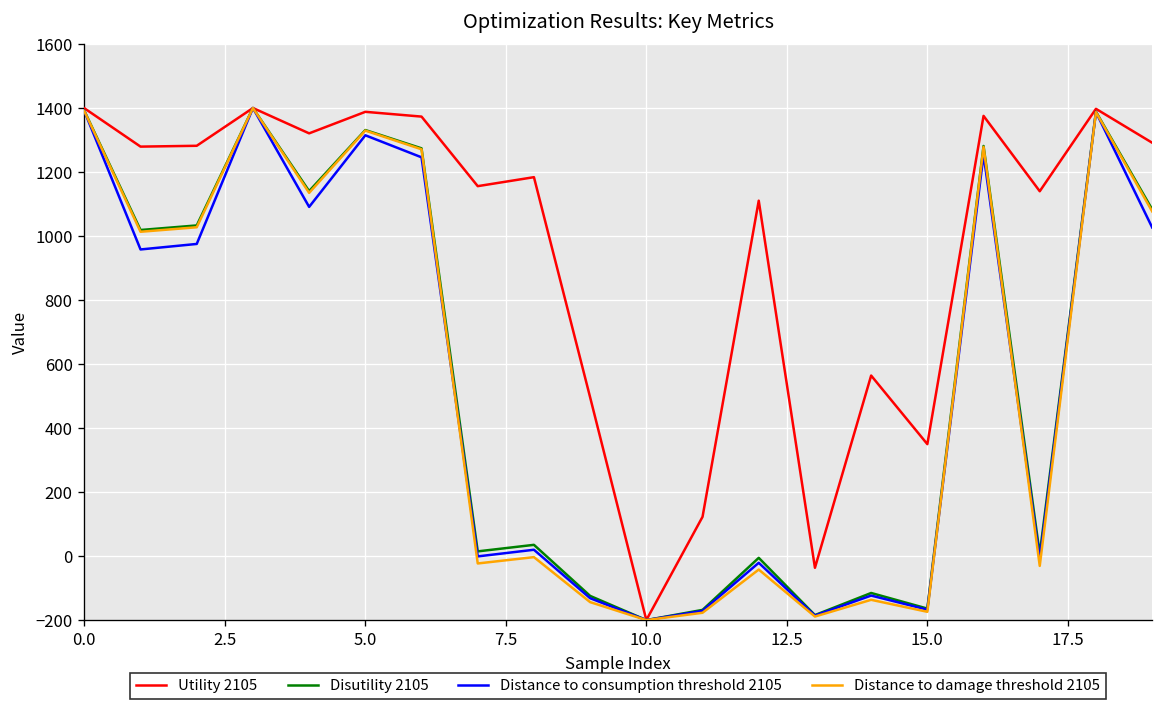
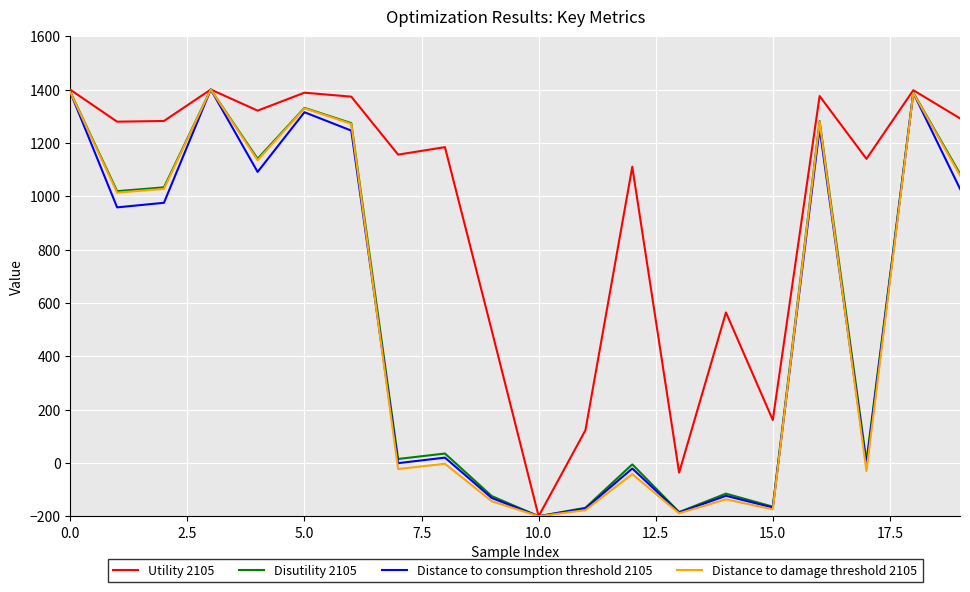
Utility 2105, 15.0: 350 -> 160
